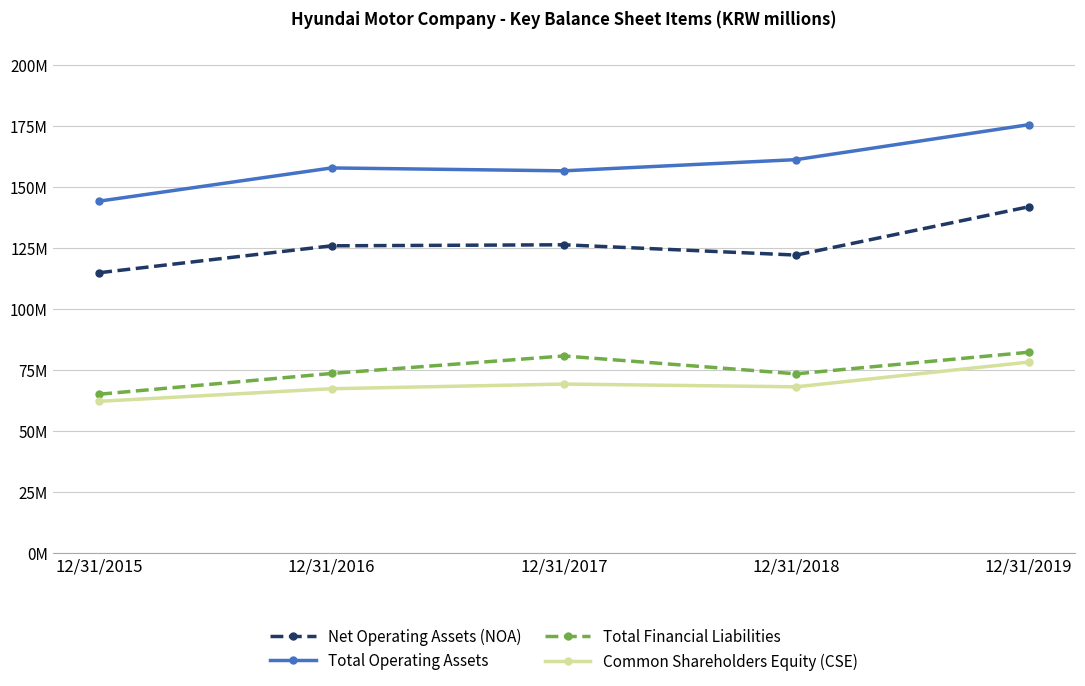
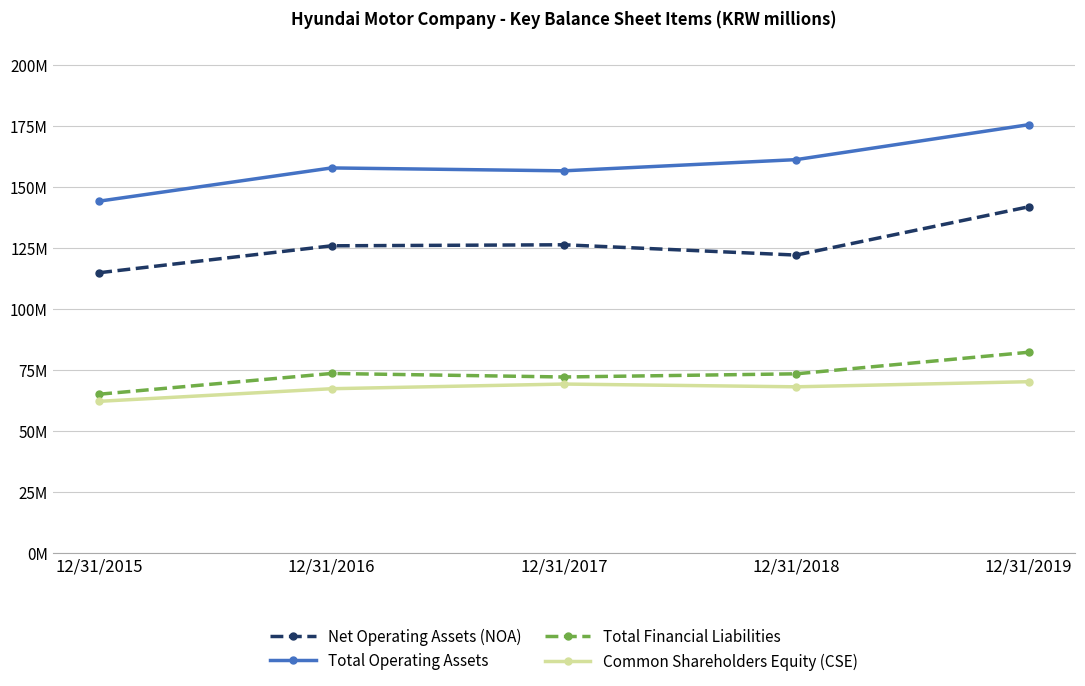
Total Financial Liabilities, 12/31/2017: 81000000 -> 72000000
Common Shareholders Equity (CSE), 12/31/2019: 78000000 -> 70000000
